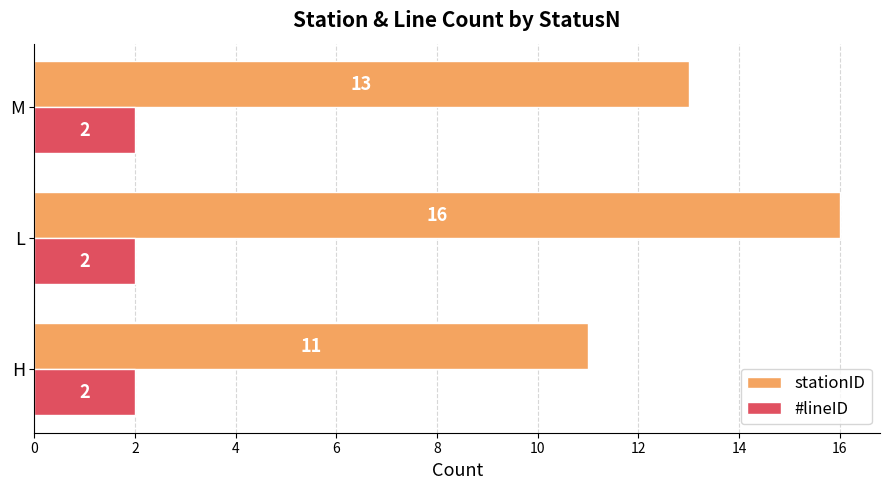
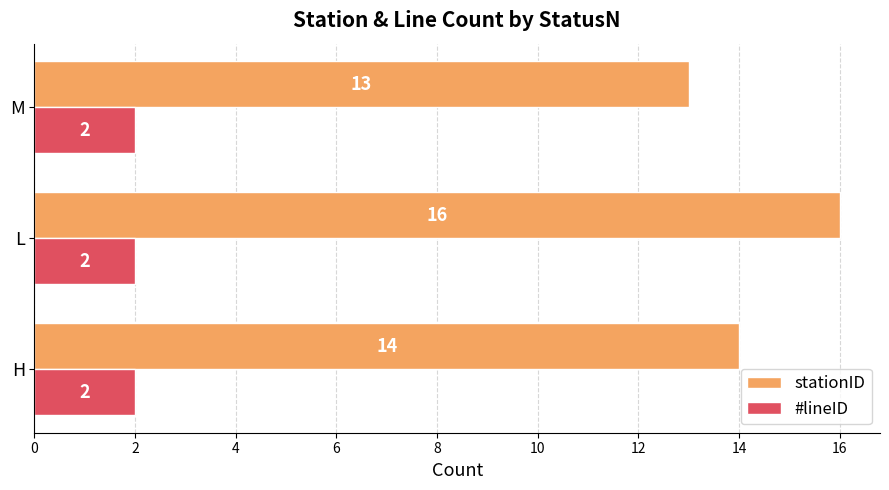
stationID, H: 11 -> 14
